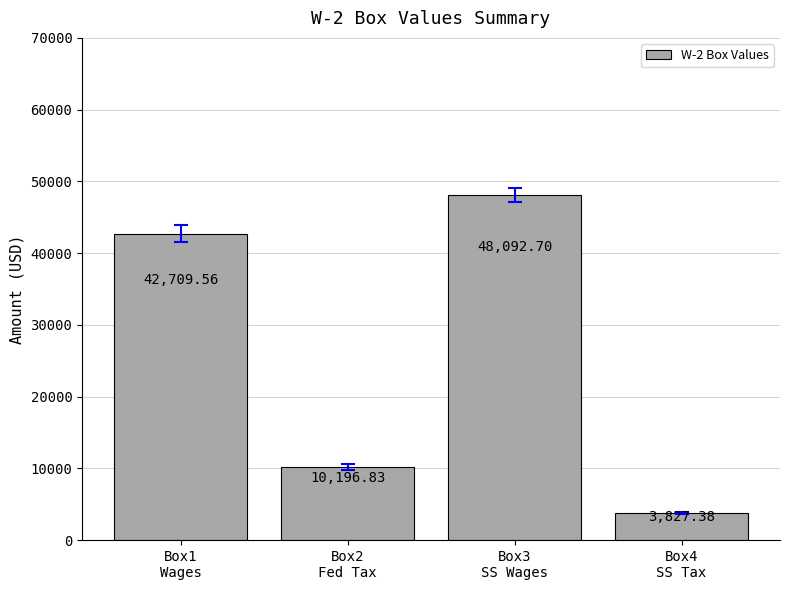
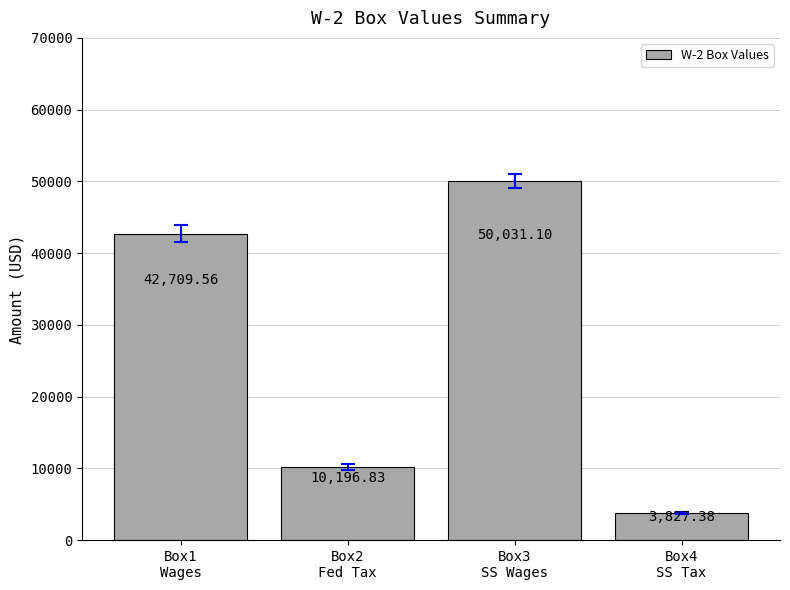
W-2 Box Values, Box3 SS Wages: 48,092.70 -> 50,031.10
